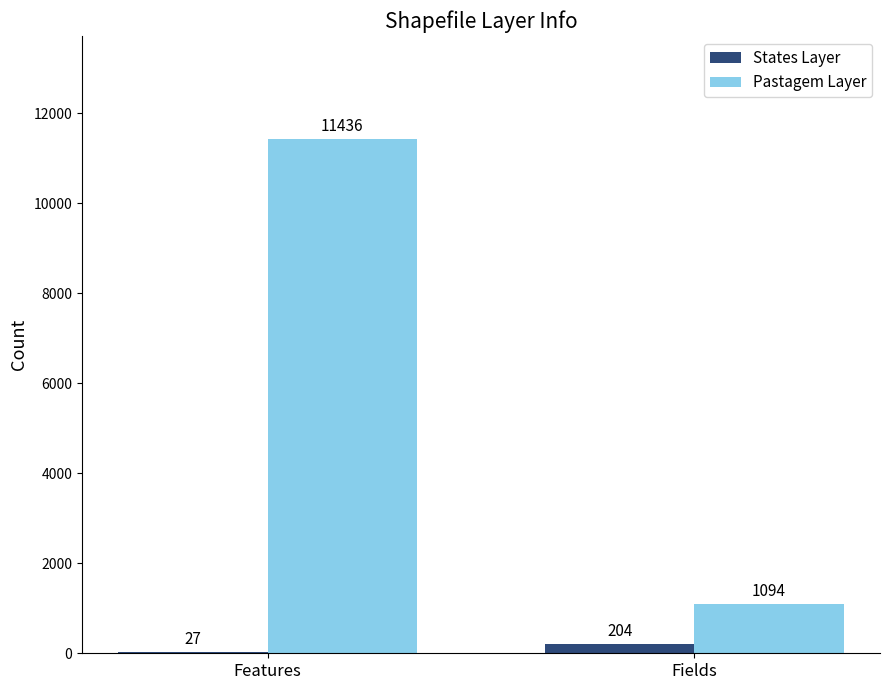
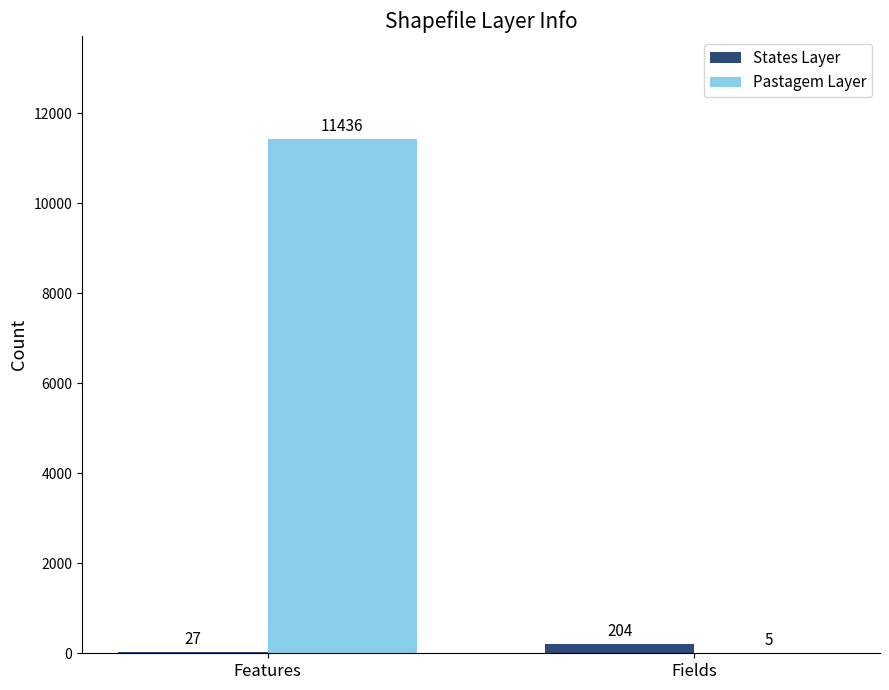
Pastagem Layer, Fields: 1094 -> 5
